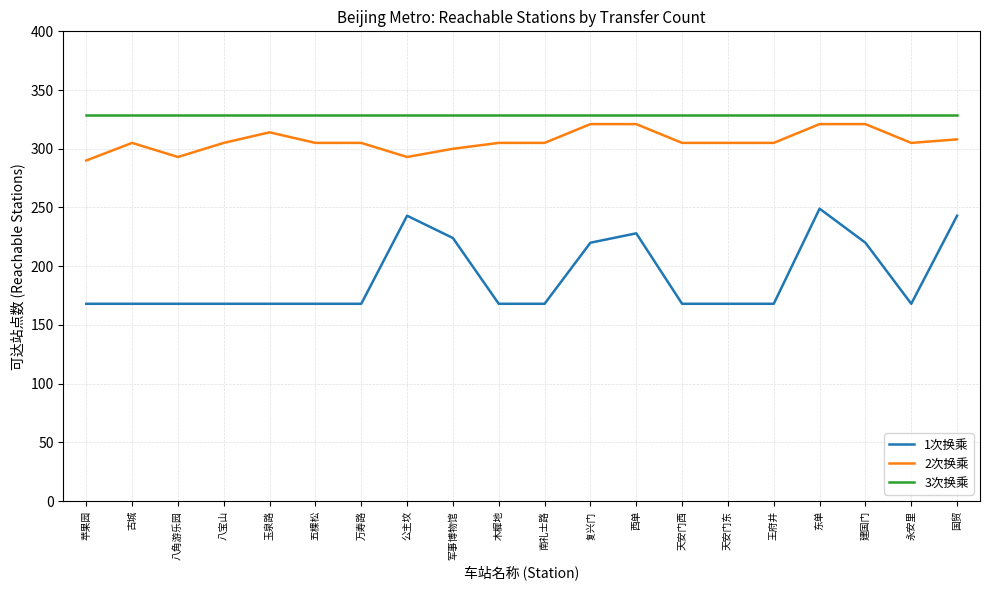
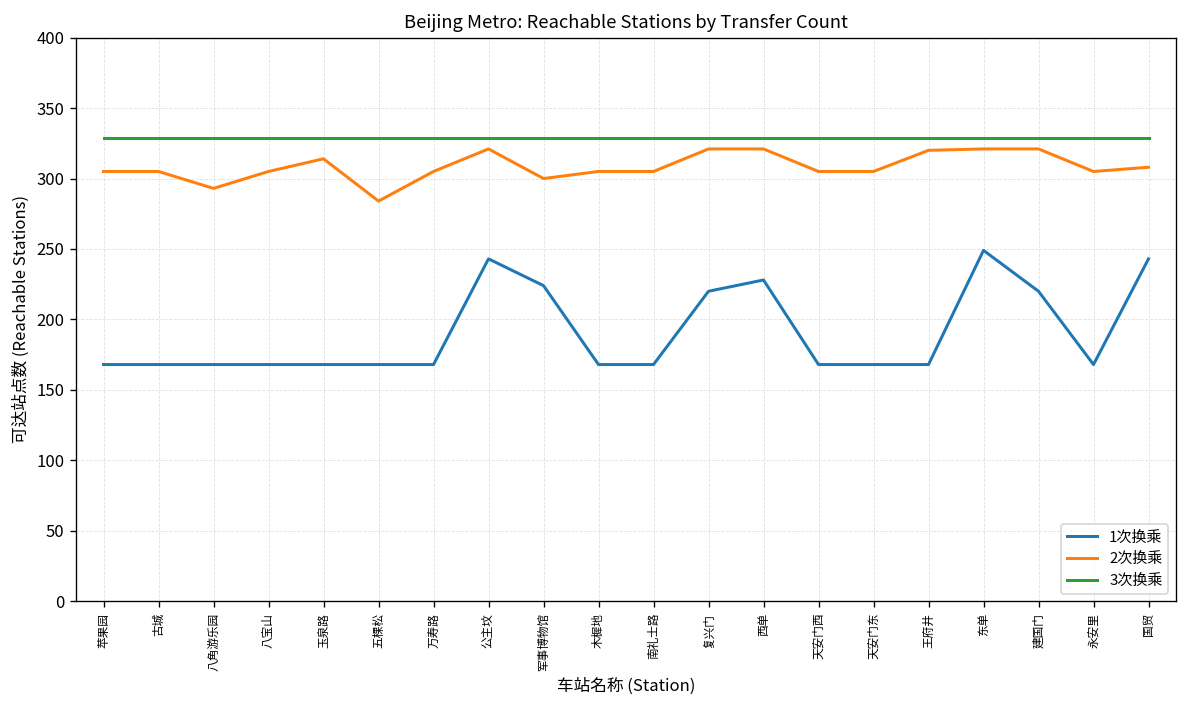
2次换乘, 苹果园: 290 -> 305
2次换乘, 五棵松: 305 -> 284
2次换乘, 公主坟: 293 -> 321
2次换乘, 王府井: 305 -> 320
